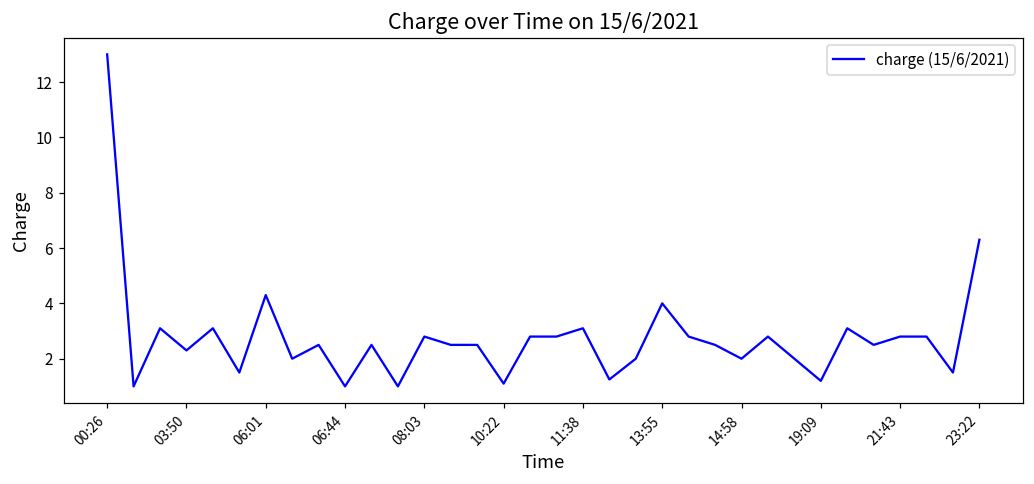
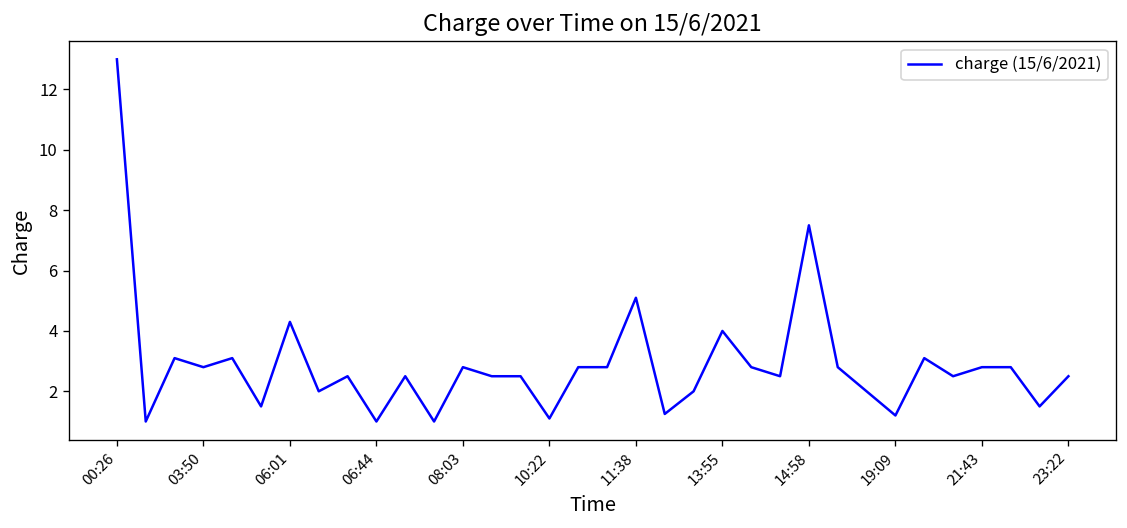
03:50: 2.3 -> 2.8
11:38: 3.1 -> 5.1
14:58: 2.0 -> 7.5
23:22: 6.3 -> 2.5
